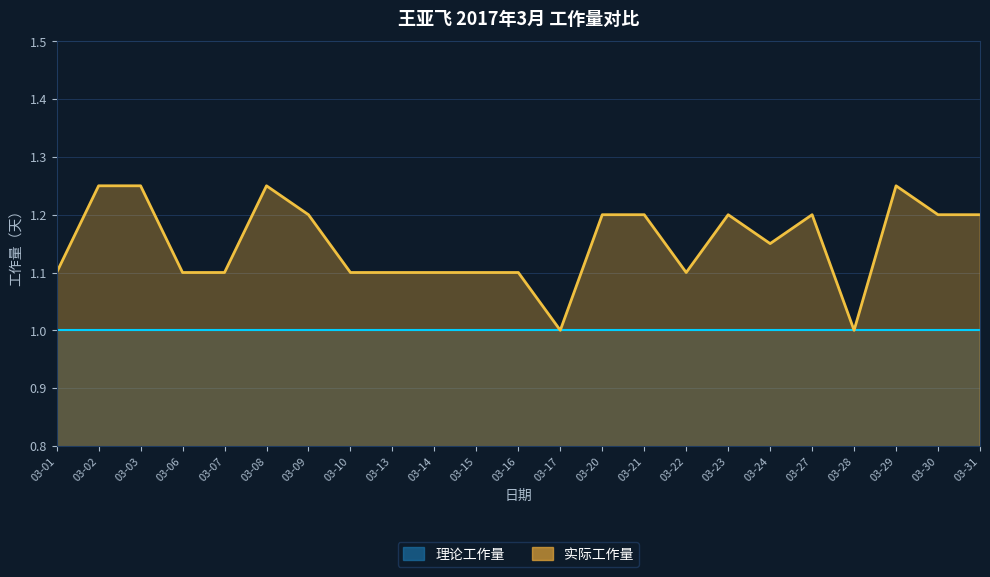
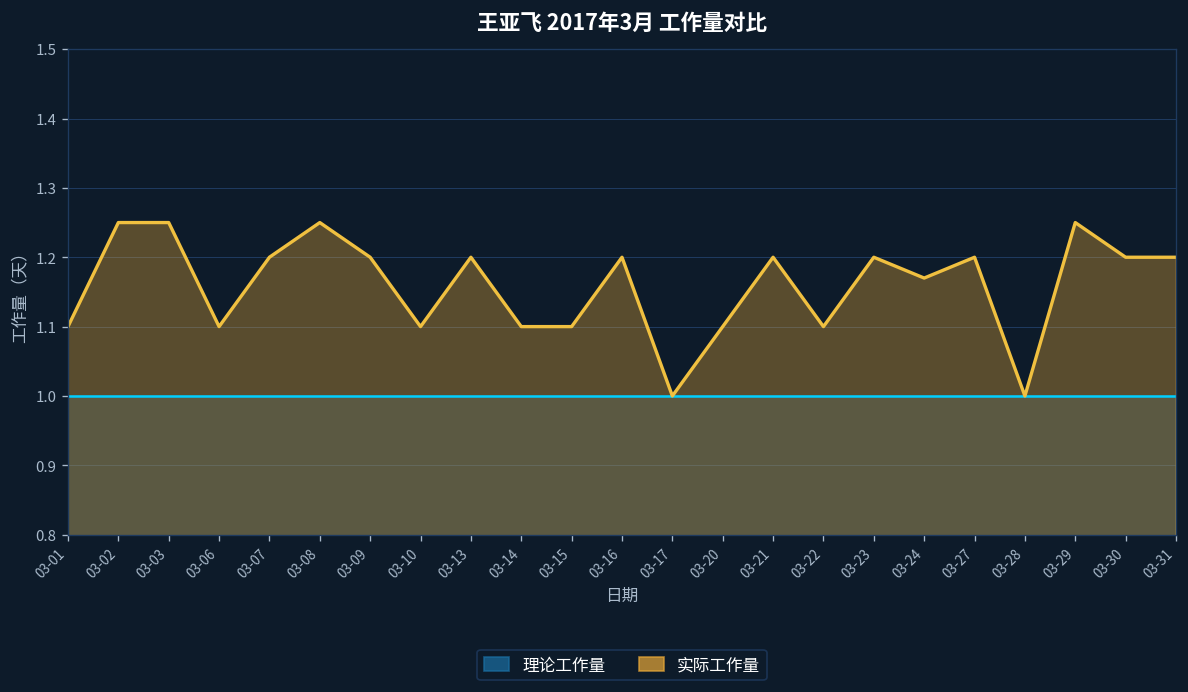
实际工作量, 03-07: 1.1 -> 1.2
实际工作量, 03-13: 1.1 -> 1.2
实际工作量, 03-16: 1.1 -> 1.2
实际工作量, 03-20: 1.2 -> 1.1
实际工作量, 03-24: 1.15 -> 1.17
